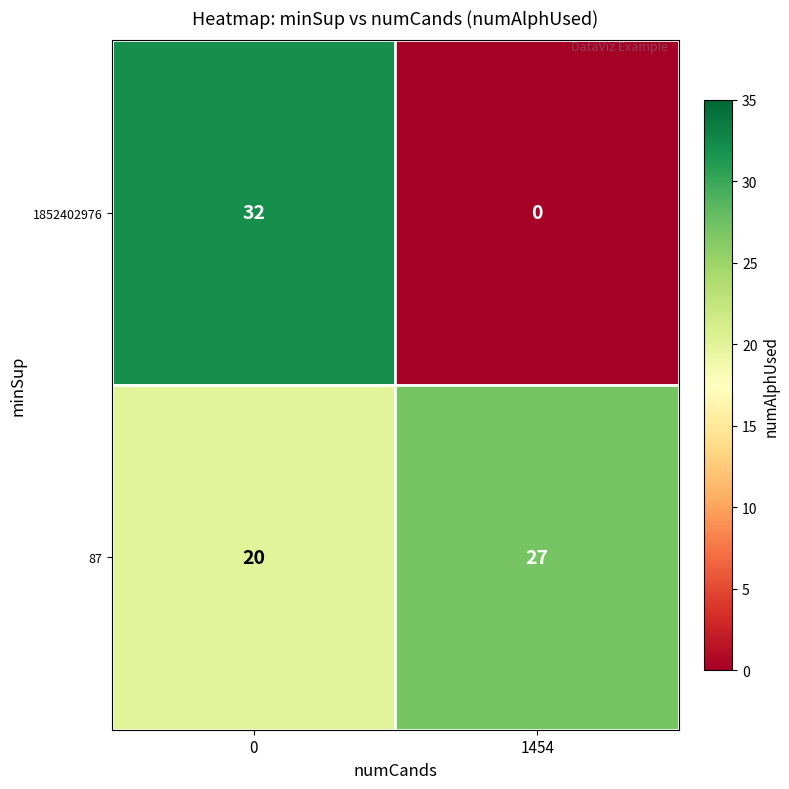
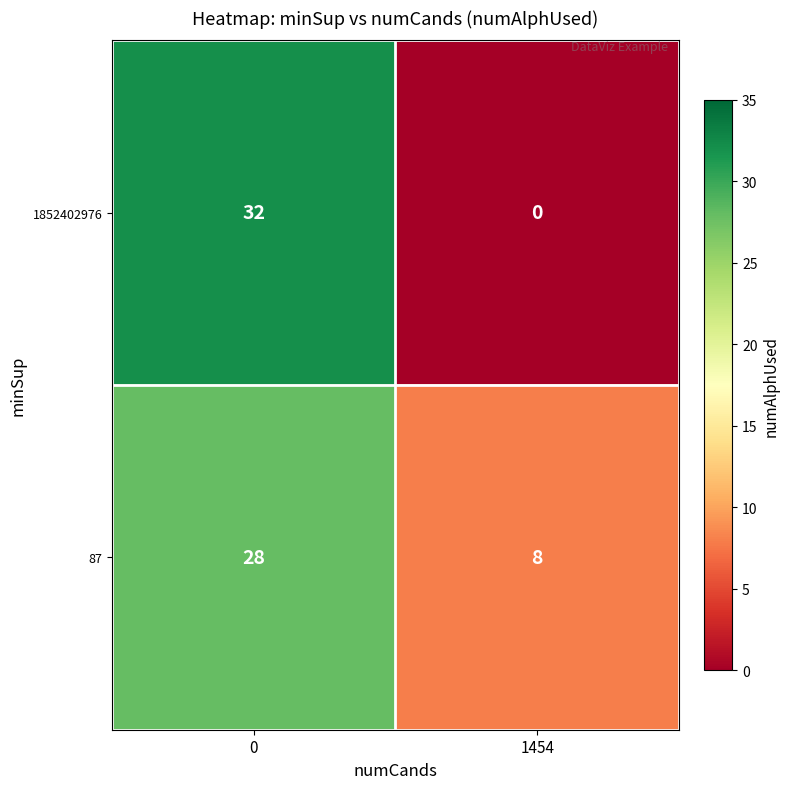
87, 0: 20 -> 28
87, 1454: 27 -> 8
